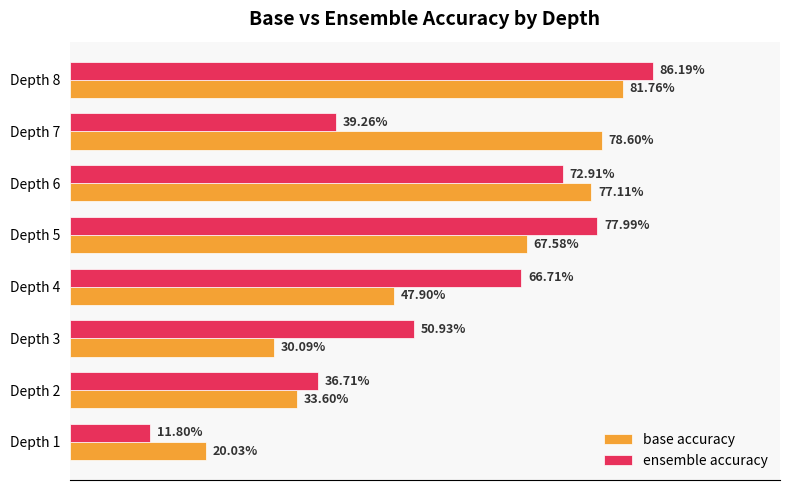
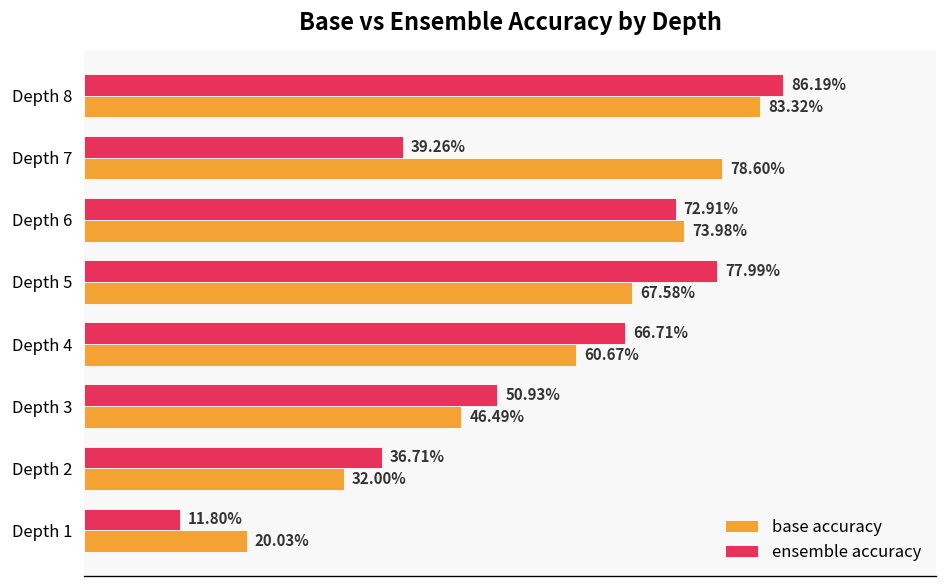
base accuracy, Depth 8: 81.76% -> 83.32%
base accuracy, Depth 6: 77.11% -> 73.98%
base accuracy, Depth 4: 47.90% -> 60.67%
base accuracy, Depth 3: 30.09% -> 46.49%
base accuracy, Depth 2: 33.60% -> 32.00%
